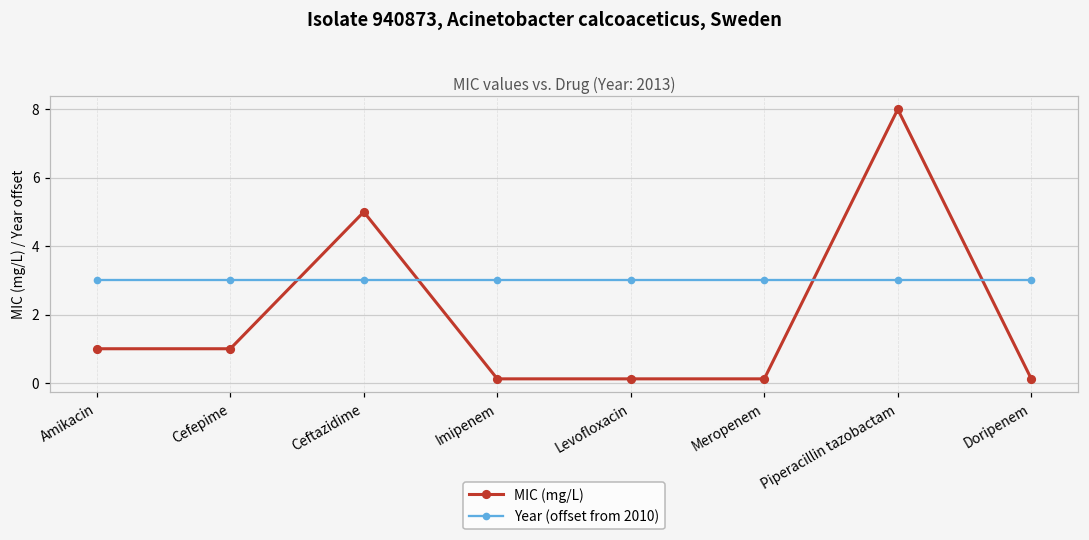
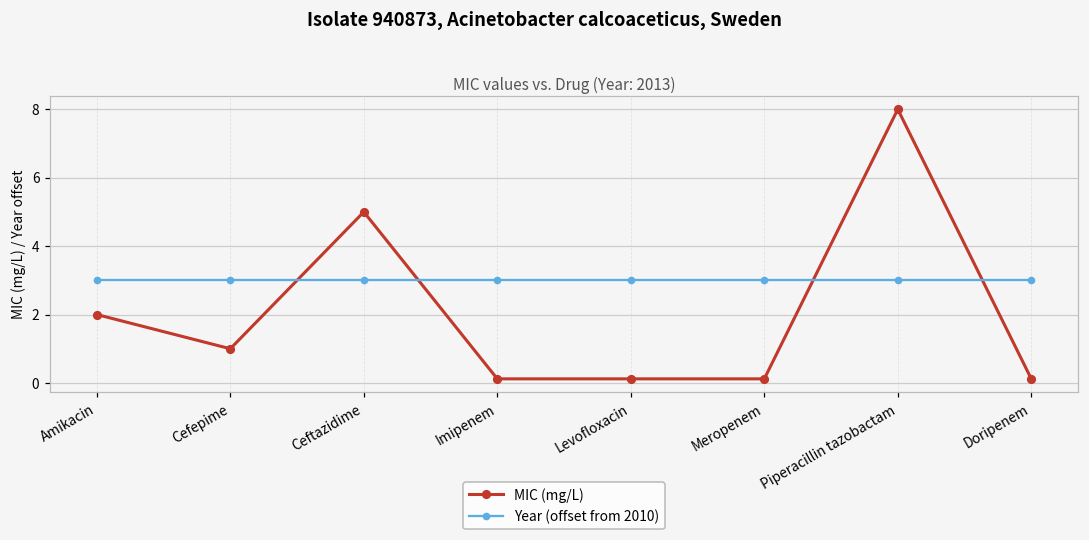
MIC (mg/L), Amikacin: 1 -> 2
